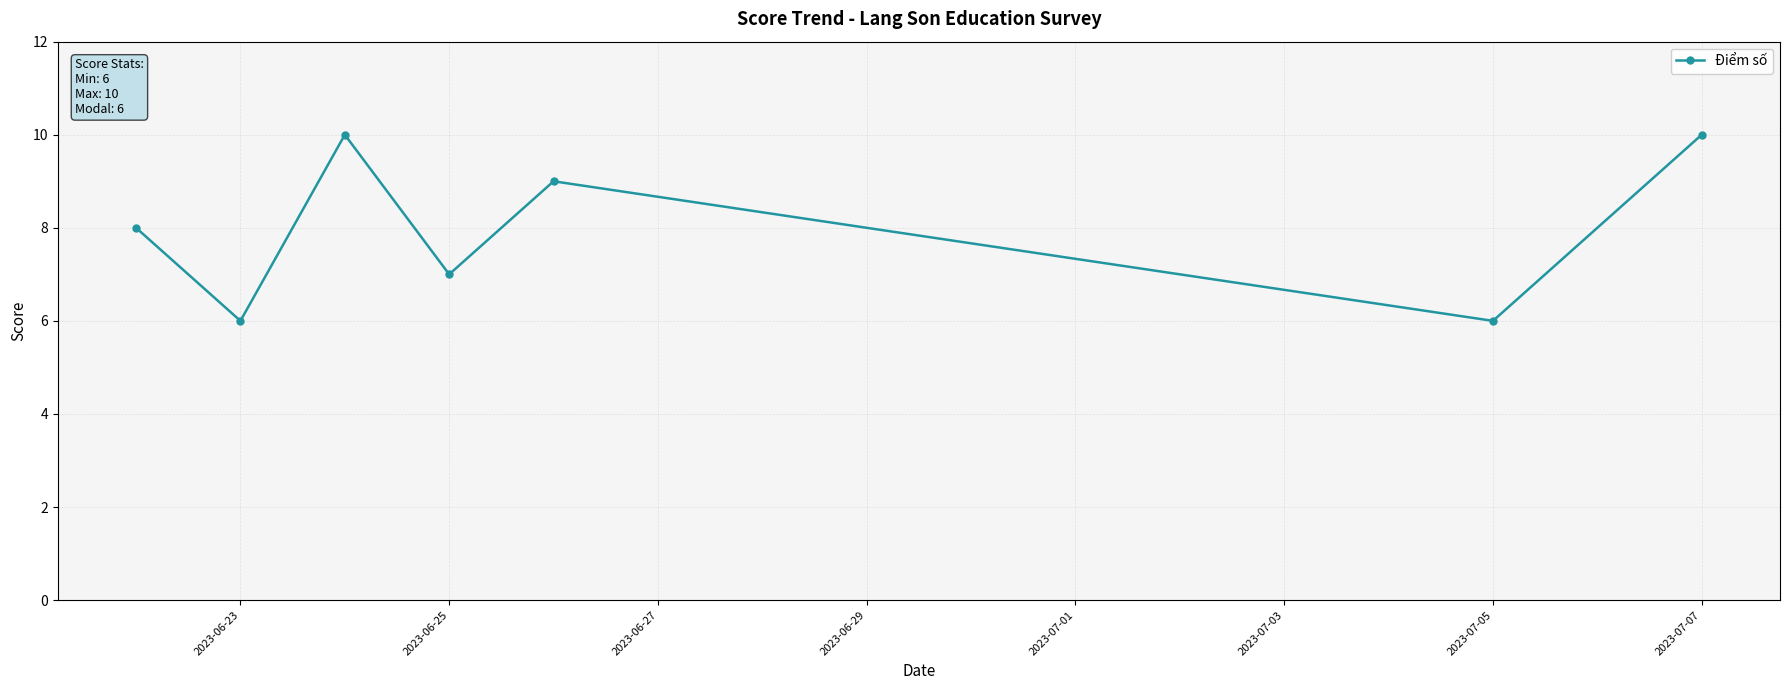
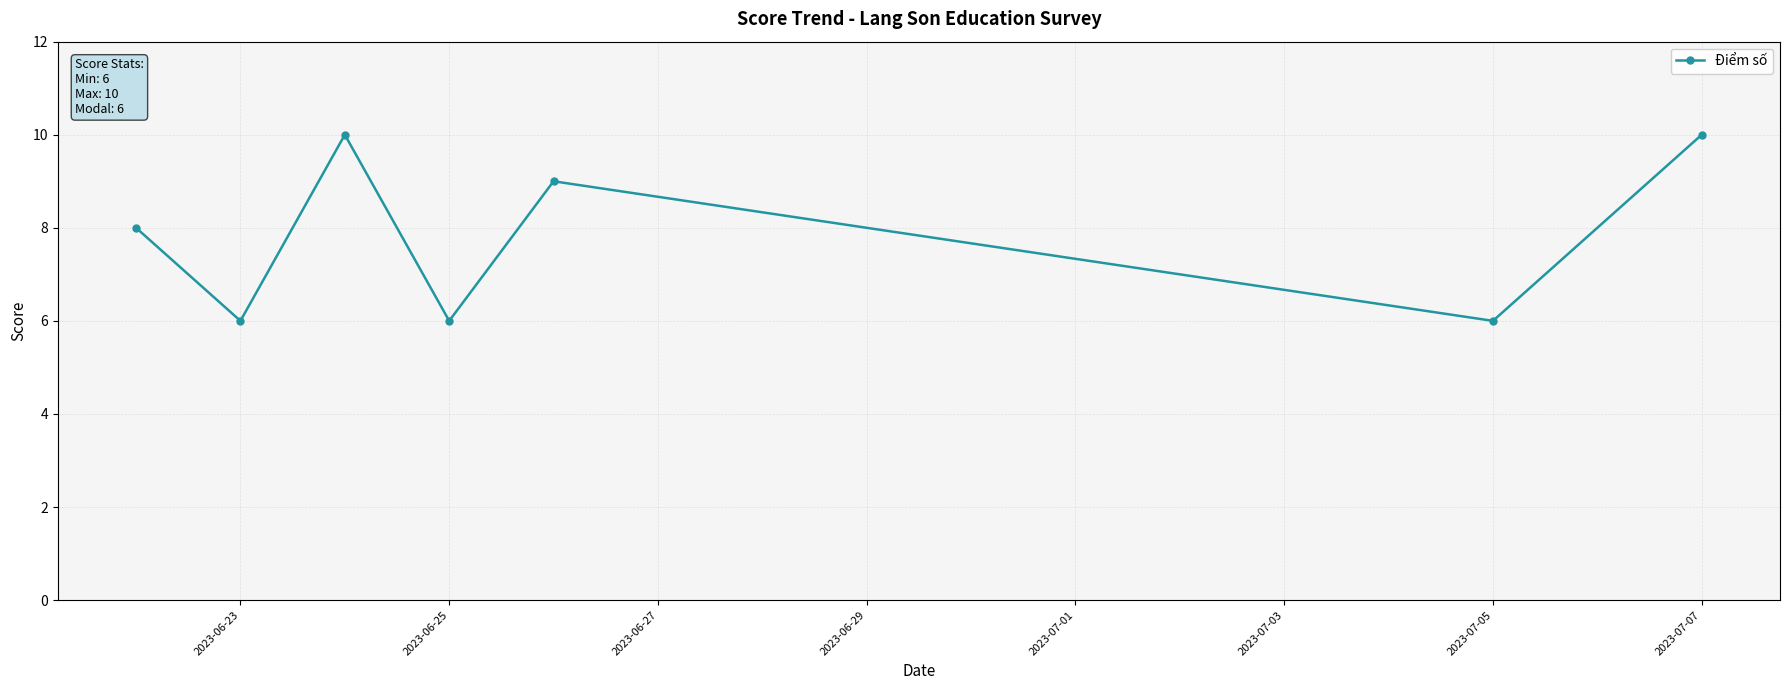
2023-06-25: 7 -> 6
